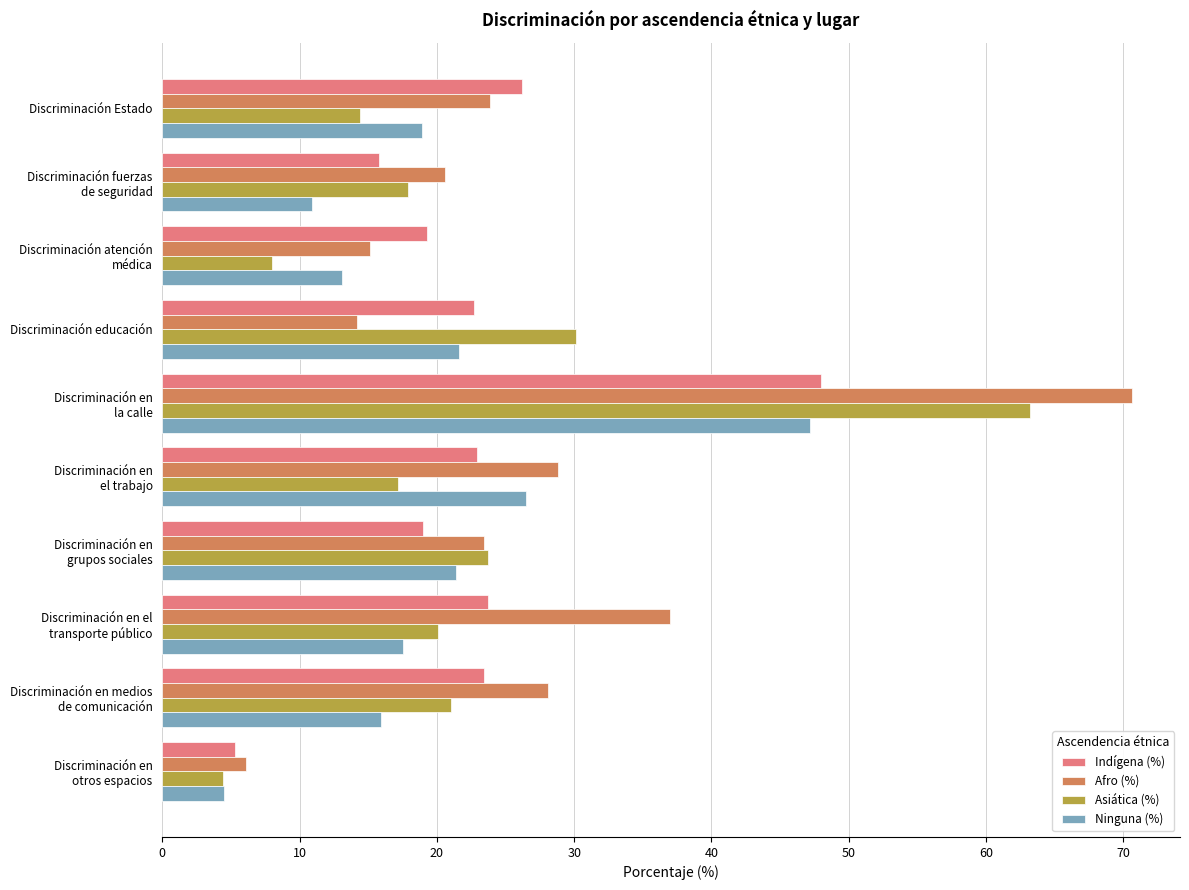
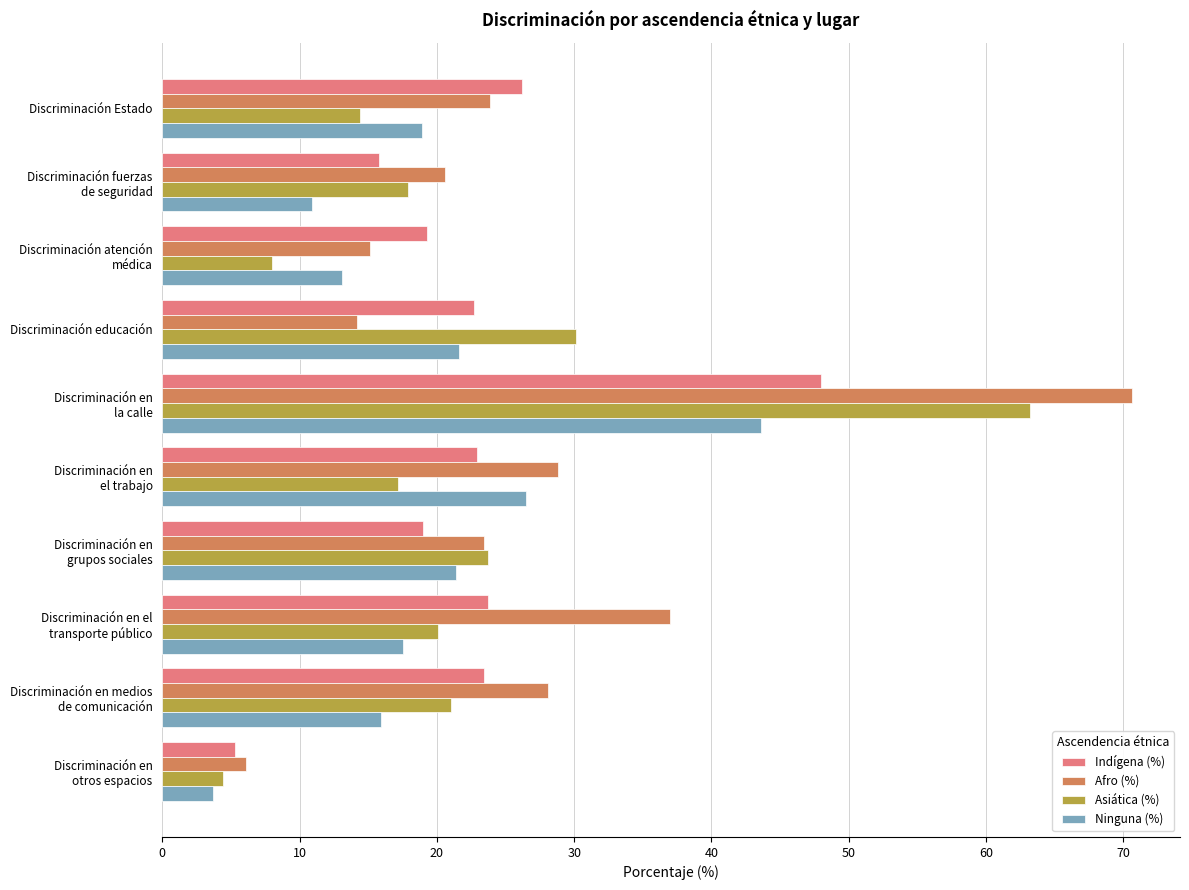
Ninguna (%), Discriminación en la calle: 47.2 -> 43.6
Ninguna (%), Discriminación en otros espacios: 4.5 -> 3.7
